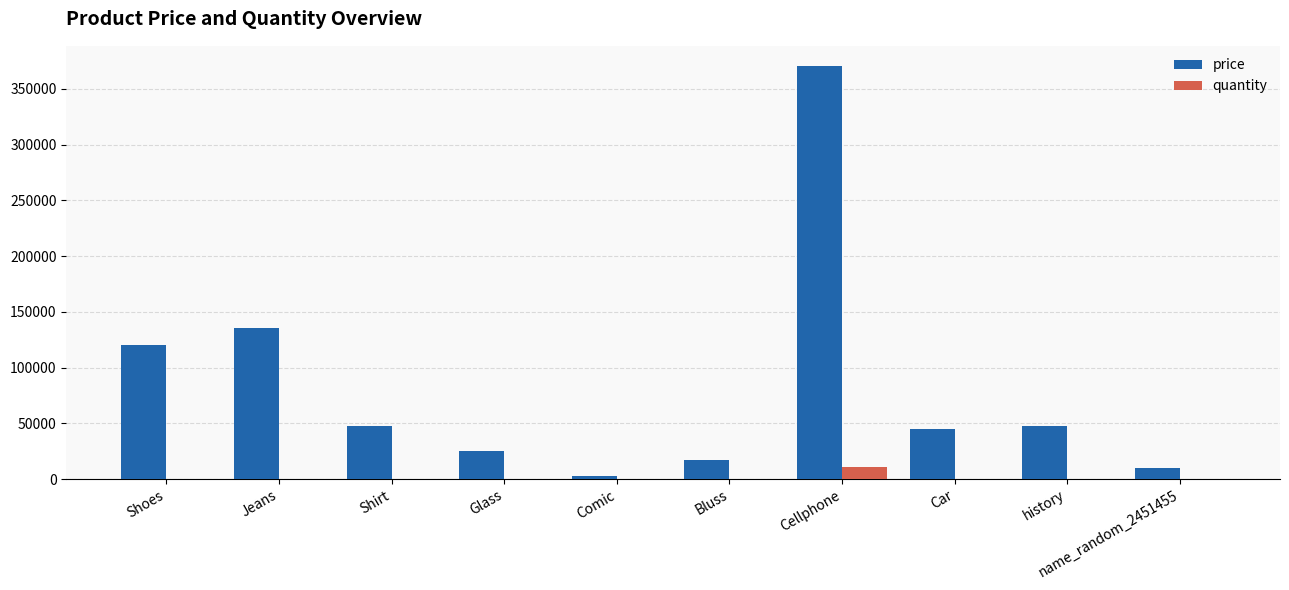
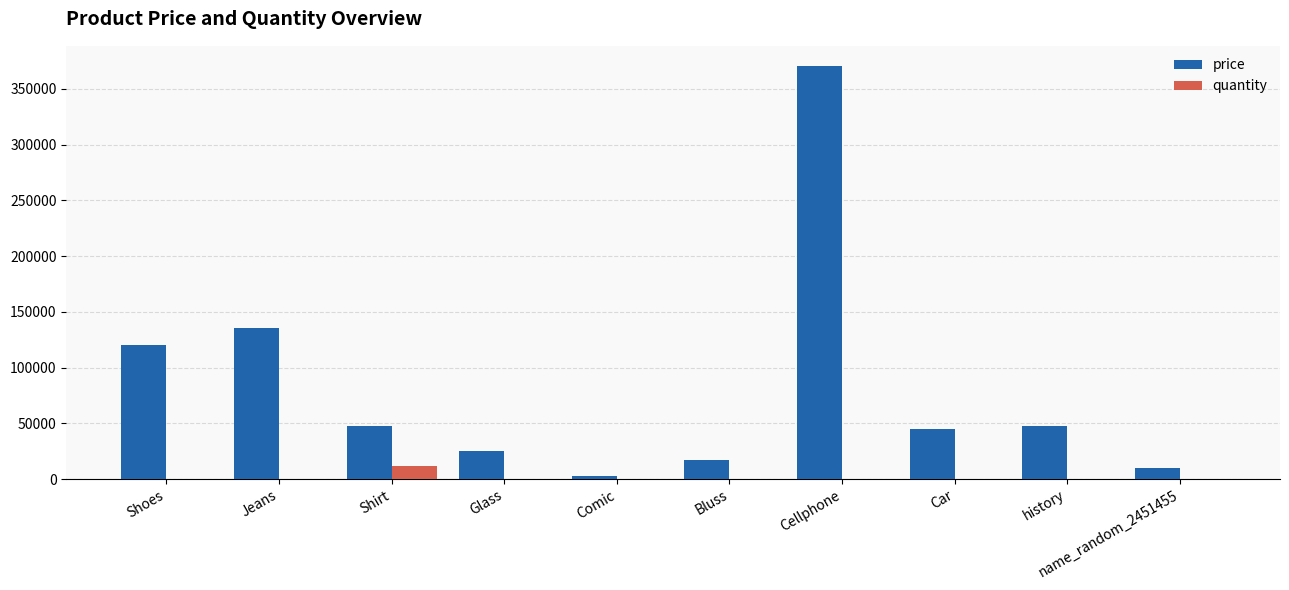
quantity, Shirt: 0 -> 12000
quantity, Cellphone: 11000 -> 0
